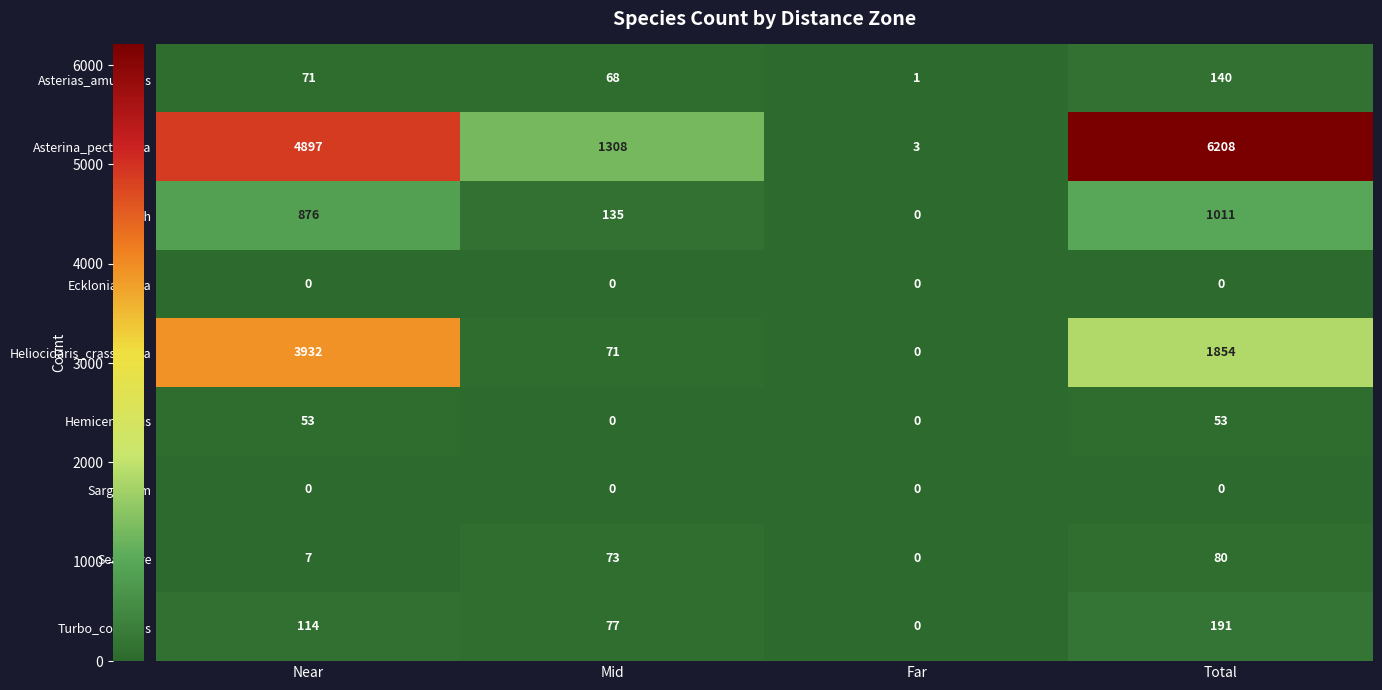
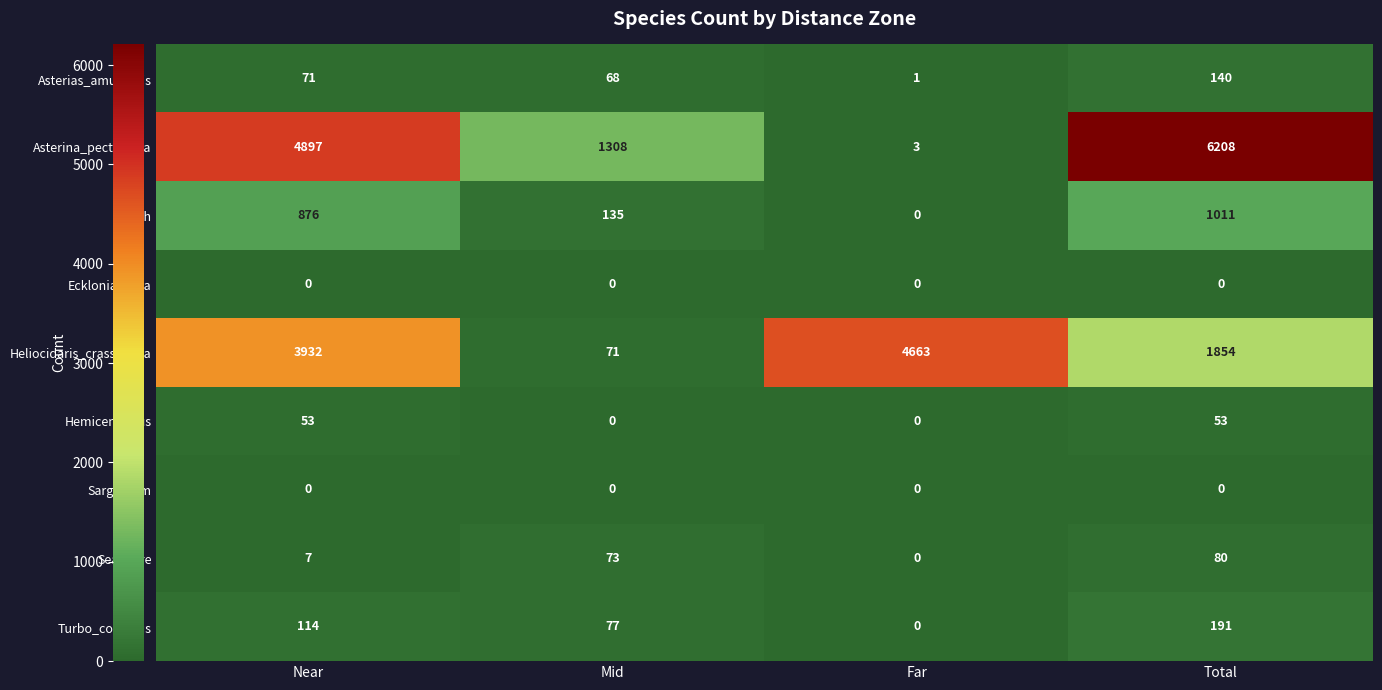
Heliocidaris_crassispina, Far: 0 -> 4663
